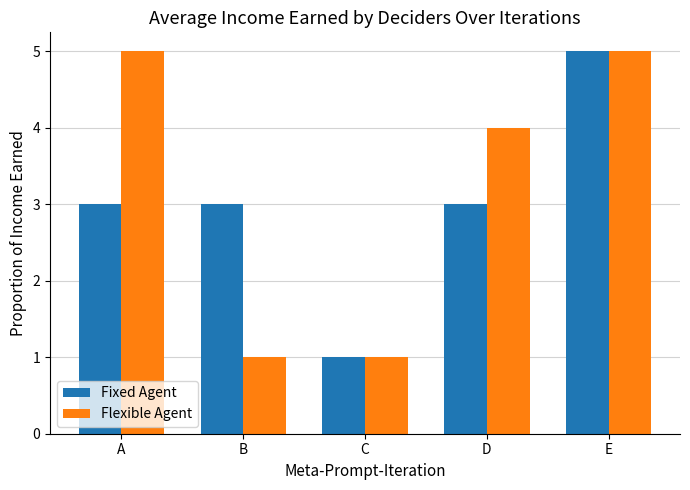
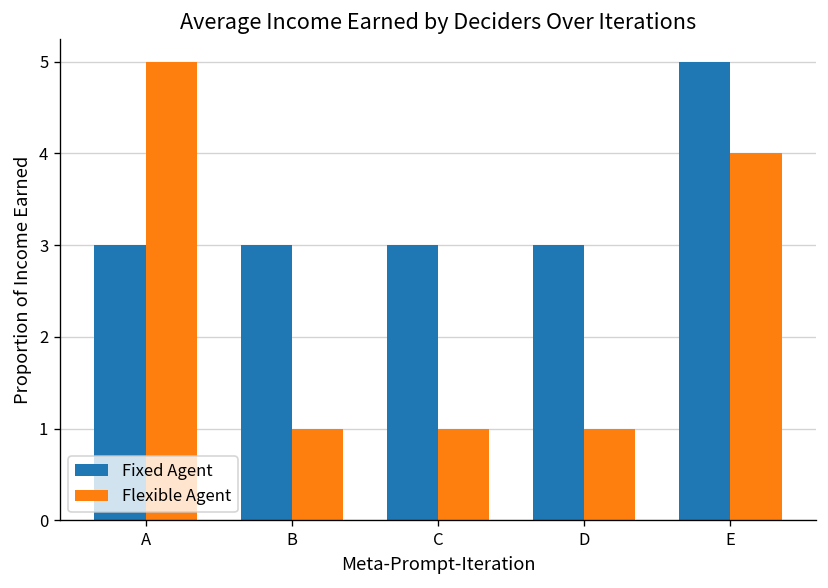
Fixed Agent, C: 1 -> 3
Flexible Agent, D: 4 -> 1
Flexible Agent, E: 5 -> 4
